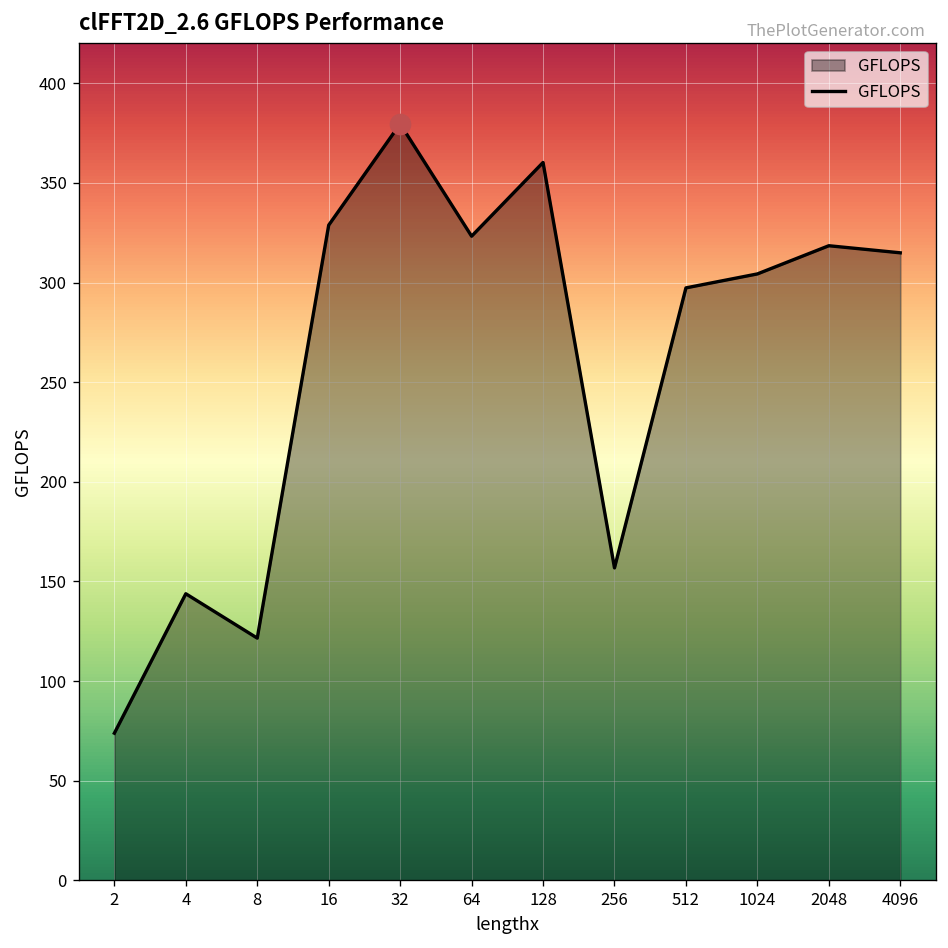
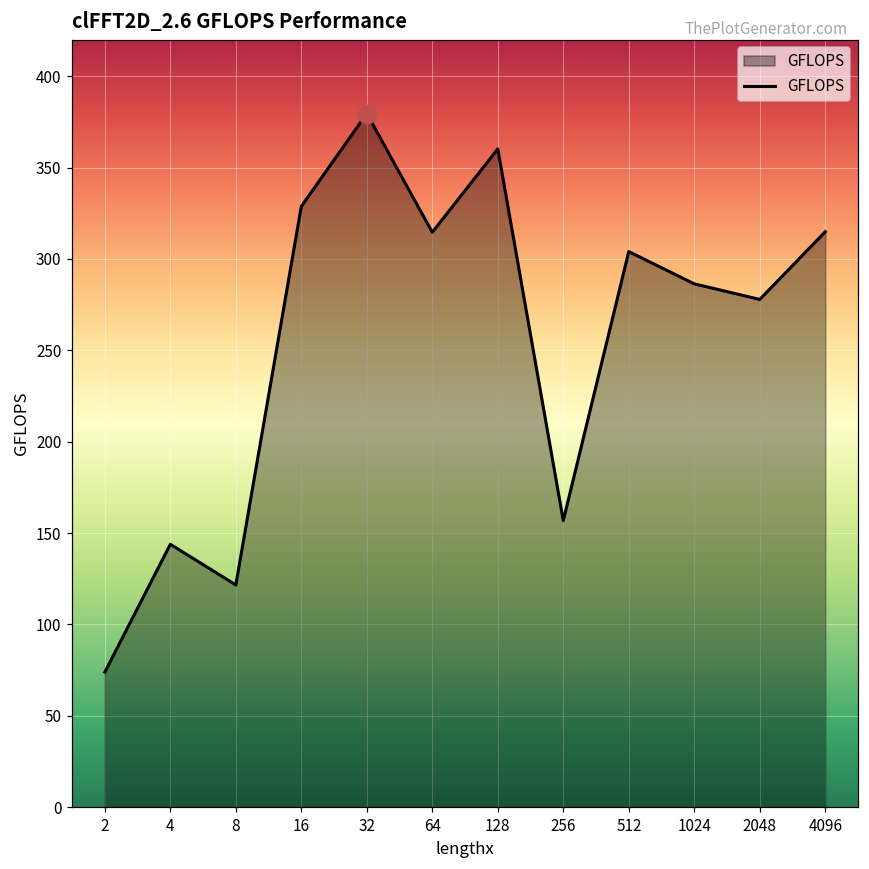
GFLOPS, 64: 323 -> 315
GFLOPS, 512: 297 -> 304
GFLOPS, 1024: 304 -> 286
GFLOPS, 2048: 318 -> 278
